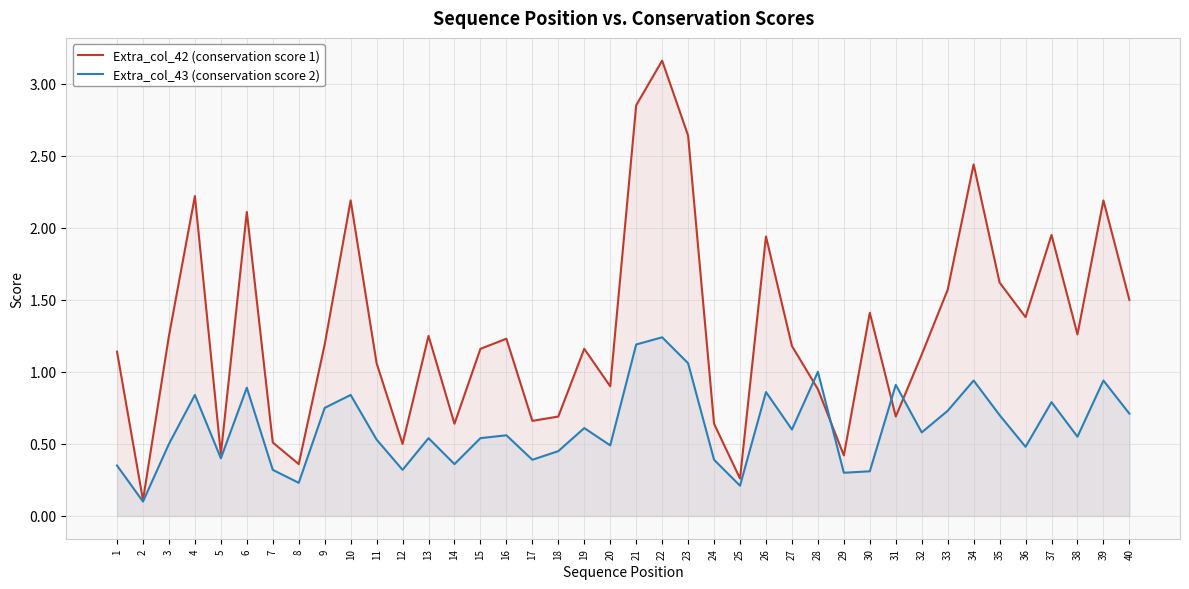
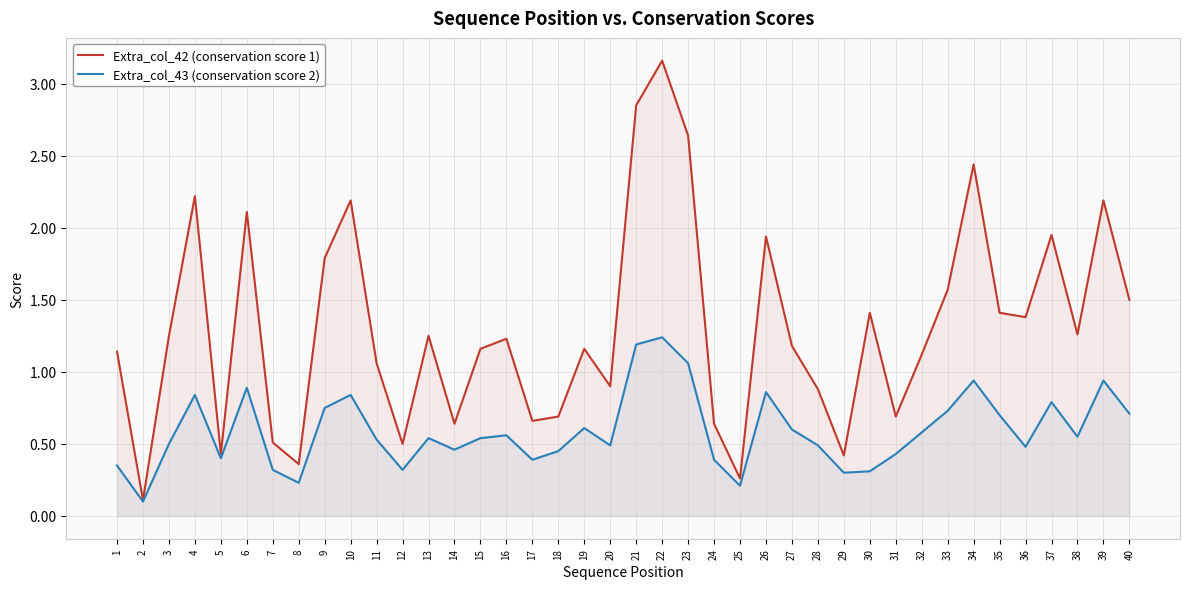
Extra_col_42 (conservation score 1), 9: 1.19 -> 1.79
Extra_col_43 (conservation score 2), 14: 0.36 -> 0.46
Extra_col_43 (conservation score 2), 28: 1.00 -> 0.49
Extra_col_43 (conservation score 2), 31: 0.91 -> 0.43
Extra_col_42 (conservation score 1), 35: 1.62 -> 1.41
